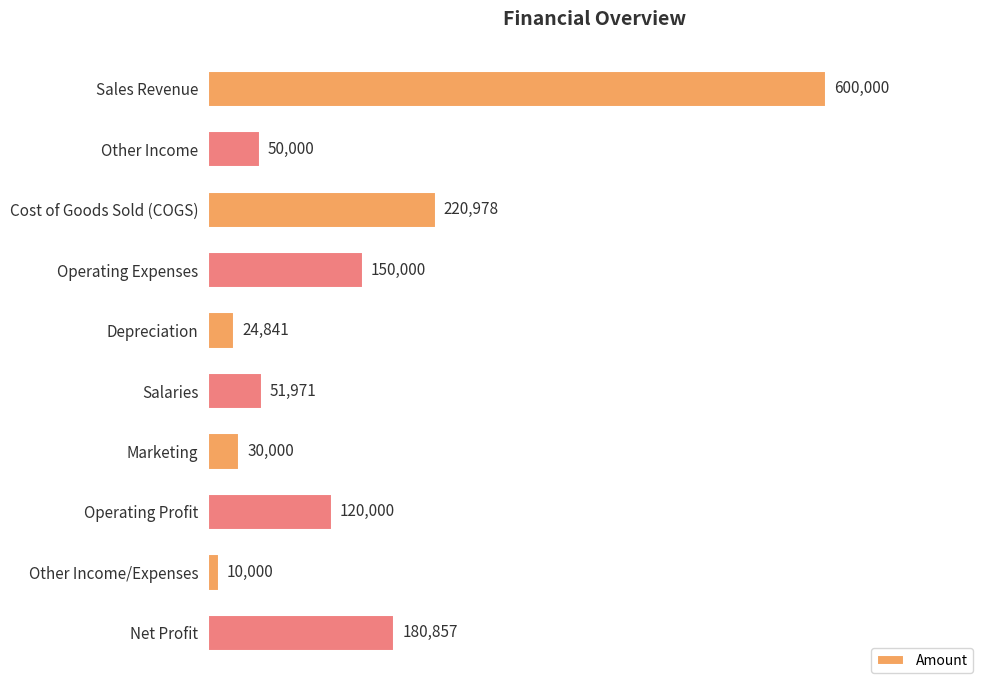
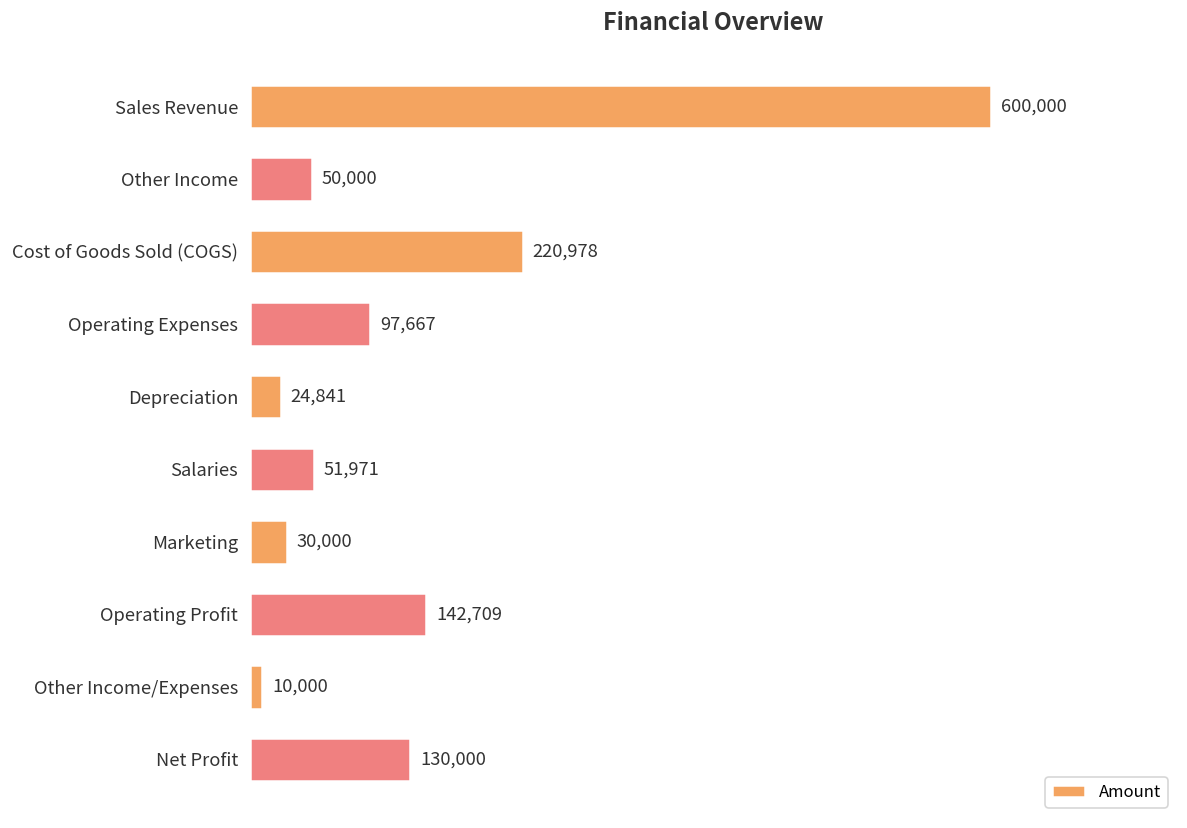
Operating Expenses: 150,000 -> 97,667
Operating Profit: 120,000 -> 142,709
Net Profit: 180,857 -> 130,000
